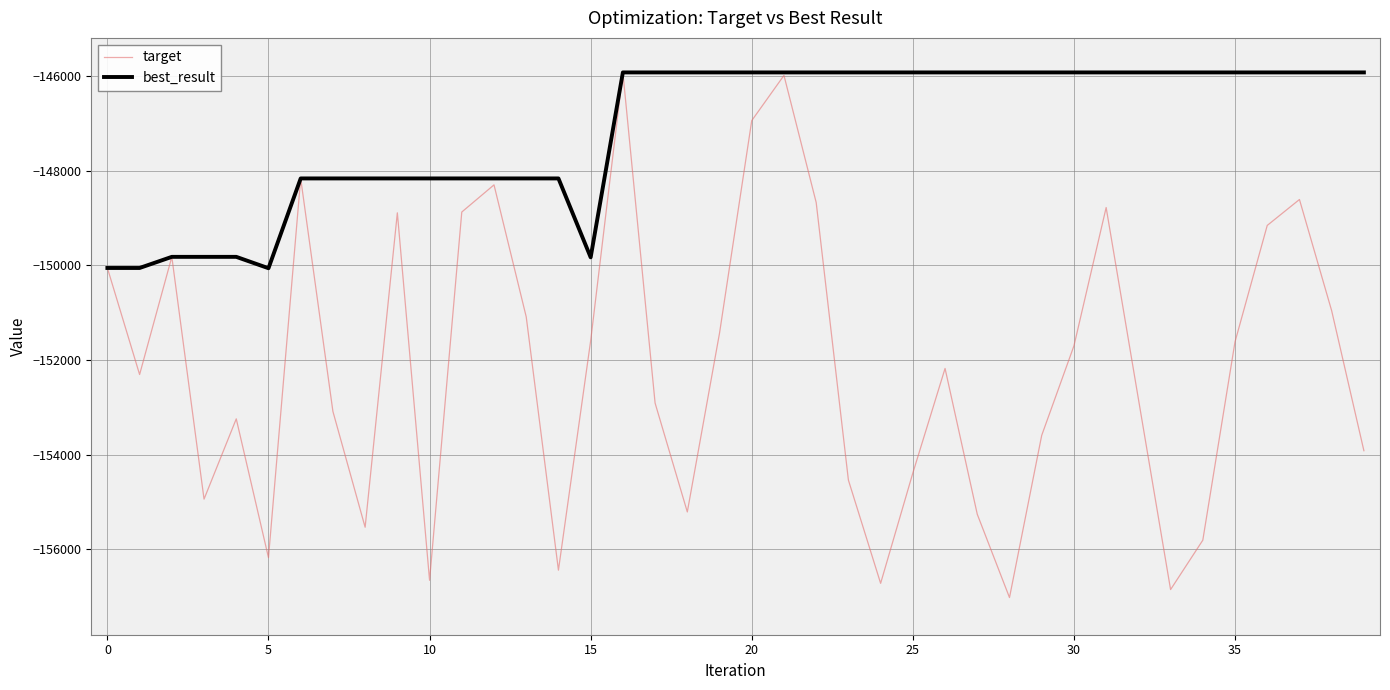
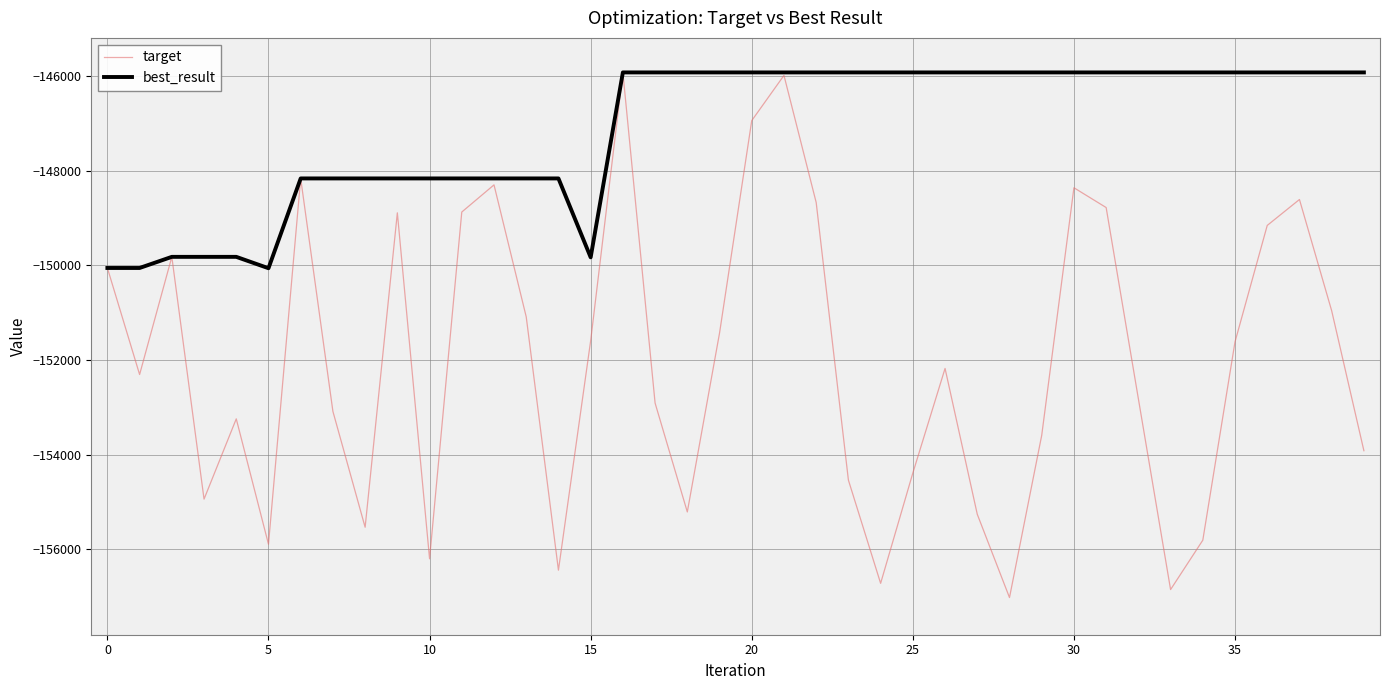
target, 5: -156200 -> -155900
target, 10: -156700 -> -156200
target, 30: -151700 -> -148400
